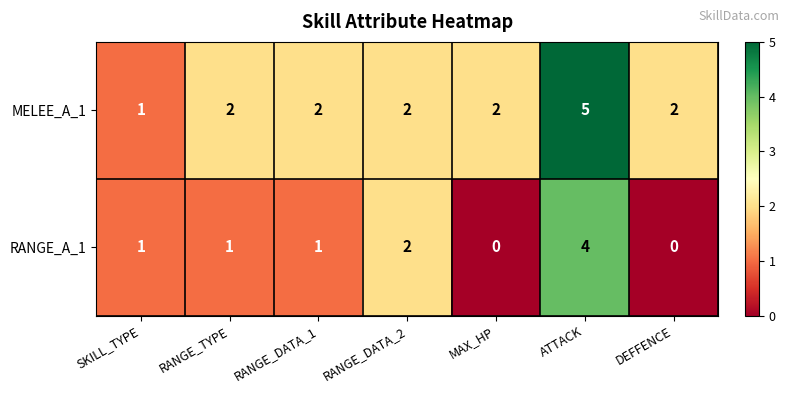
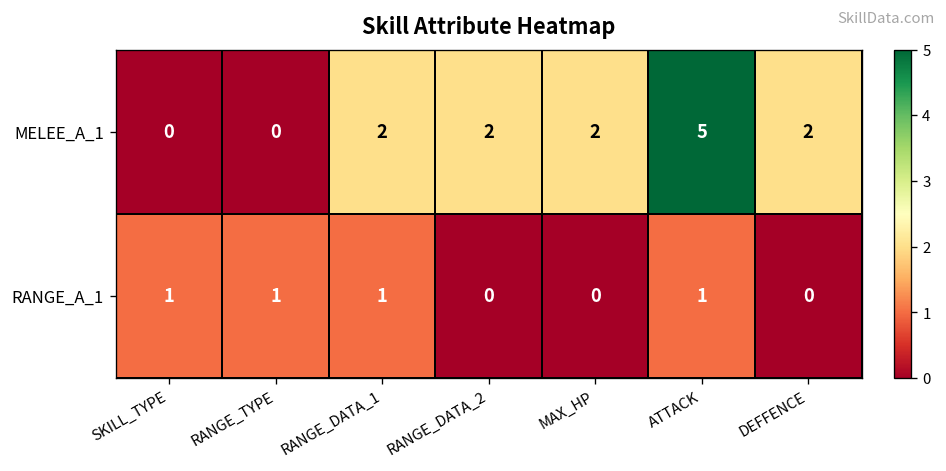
MELEE_A_1, SKILL_TYPE: 1 -> 0
MELEE_A_1, RANGE_TYPE: 2 -> 0
RANGE_A_1, RANGE_DATA_2: 2 -> 0
RANGE_A_1, ATTACK: 4 -> 1
